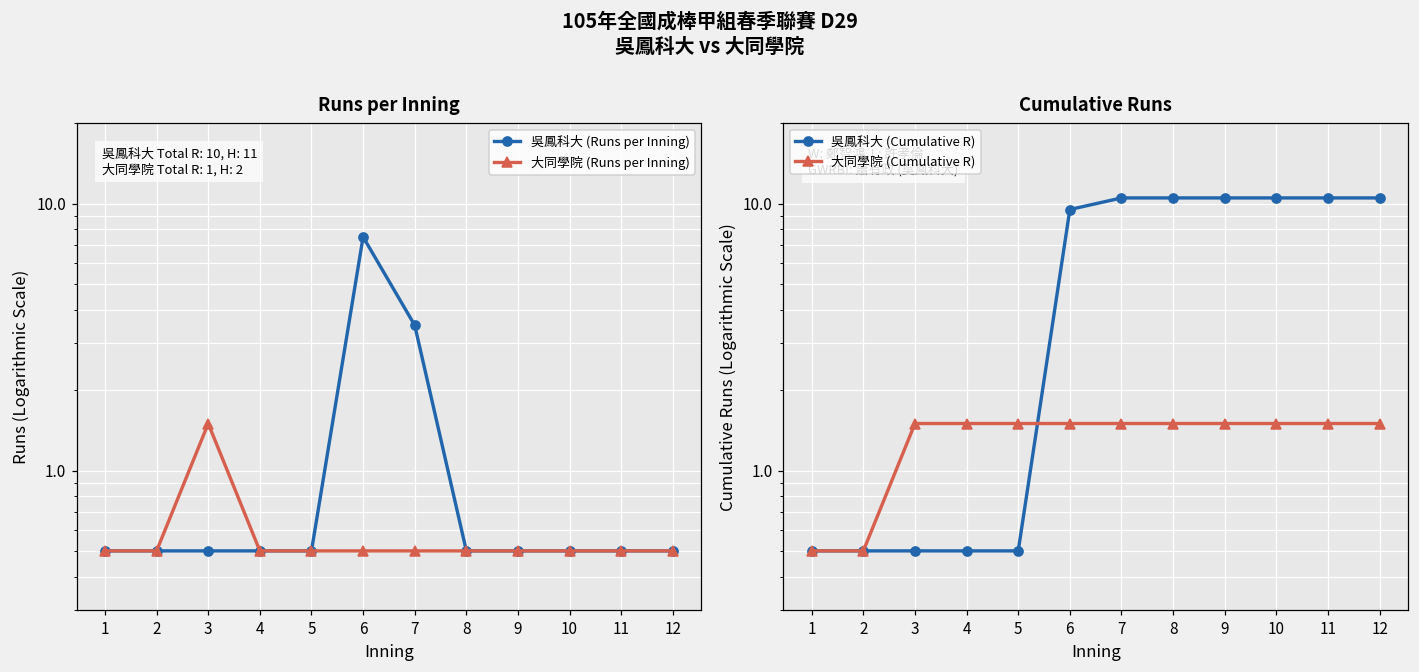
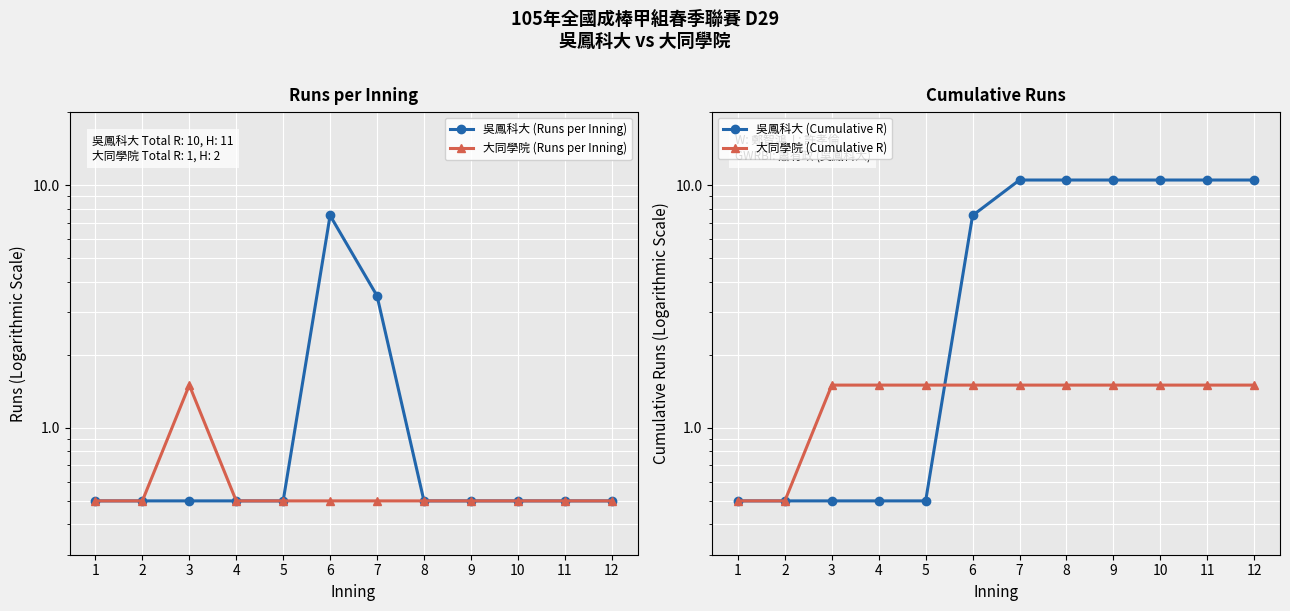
Cumulative Runs, 吳鳳科大 (Cumulative R), 6: 9.5 -> 7.5
